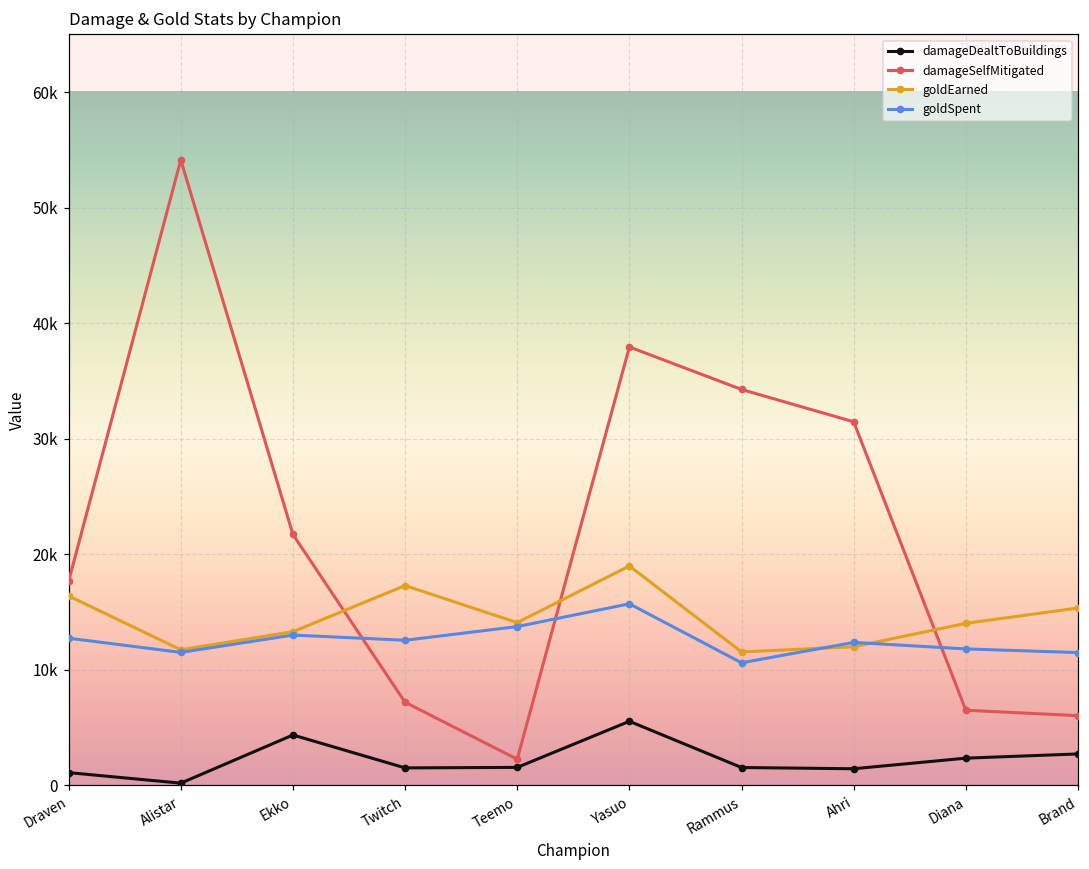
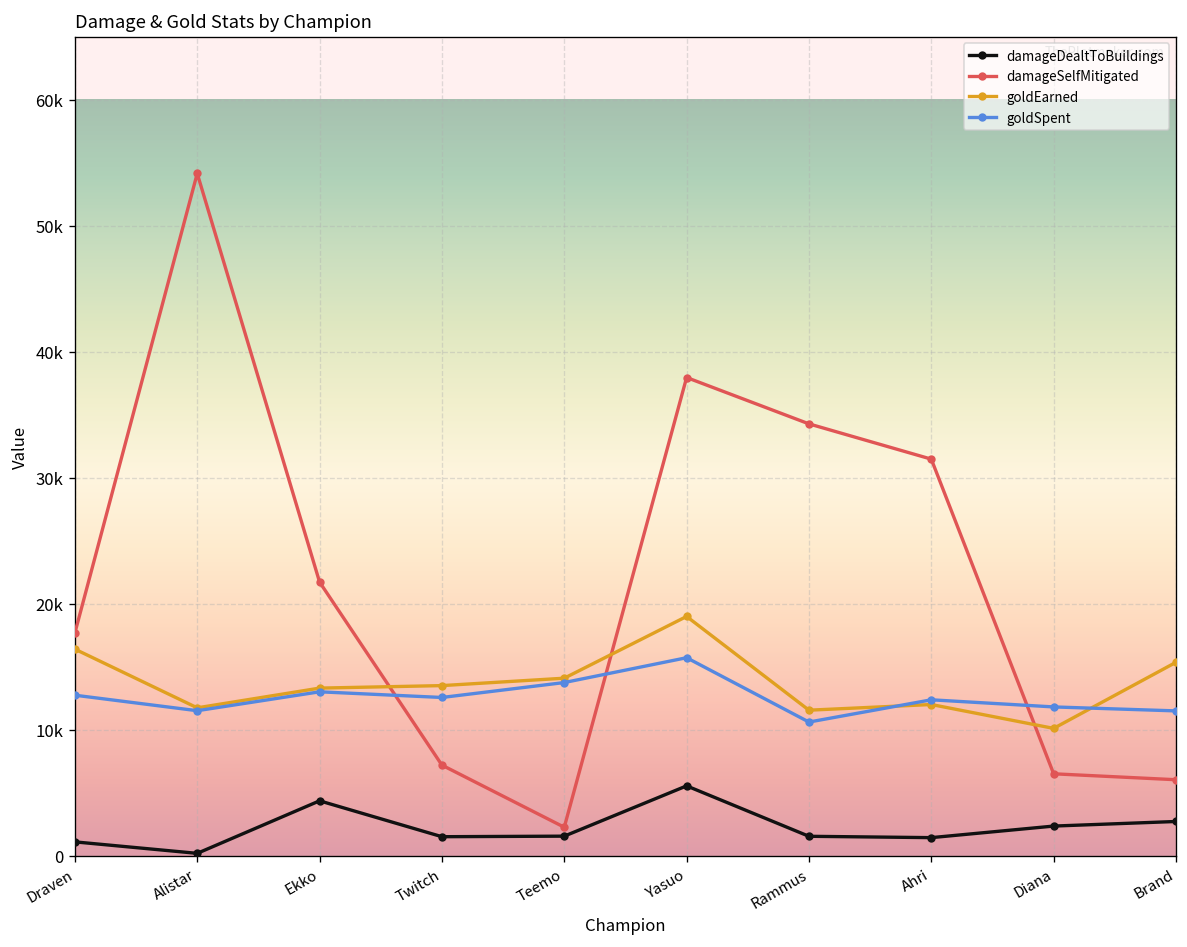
goldEarned, Twitch: 17300 -> 13500
goldEarned, Diana: 14000 -> 10100
